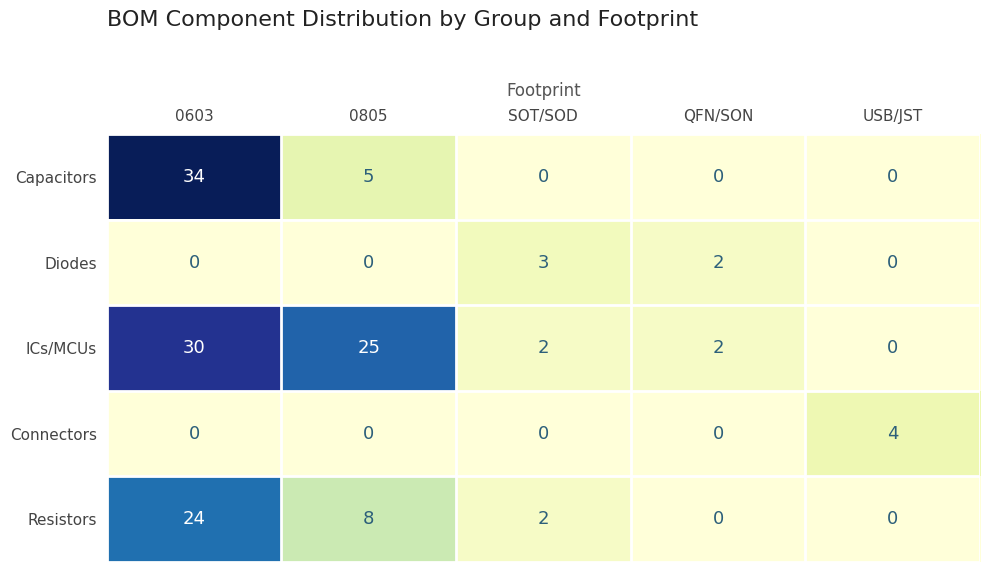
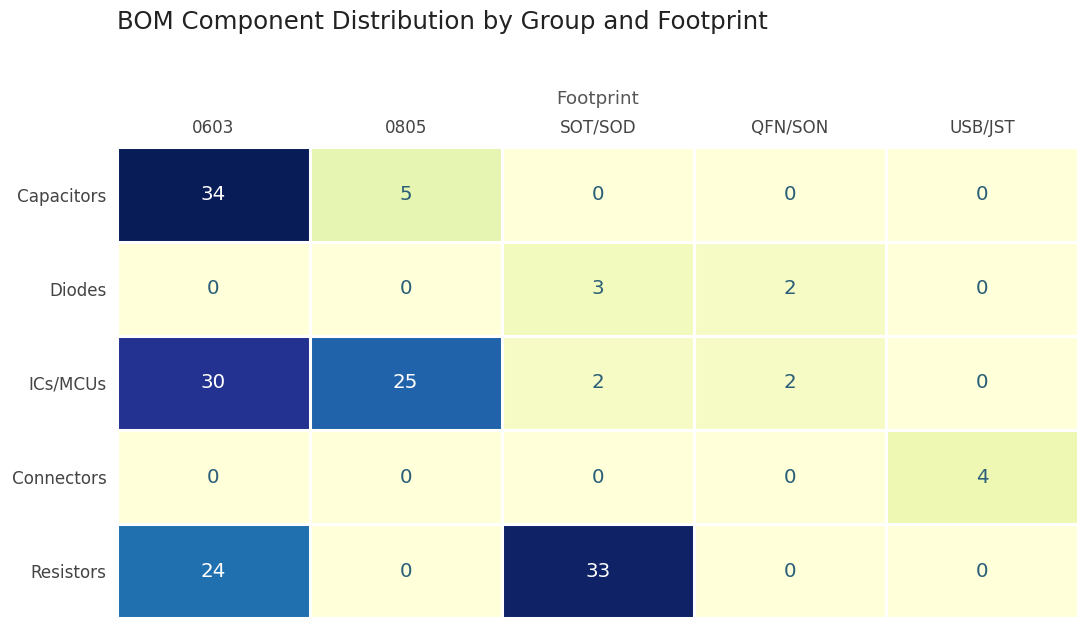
Resistors, 0805: 8 -> 0
Resistors, SOT/SOD: 2 -> 33
